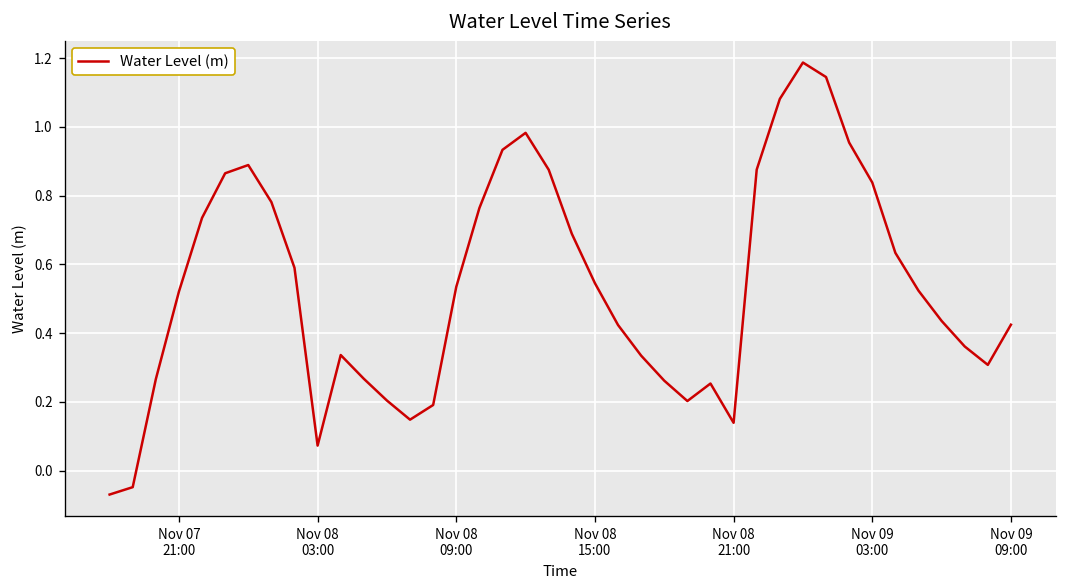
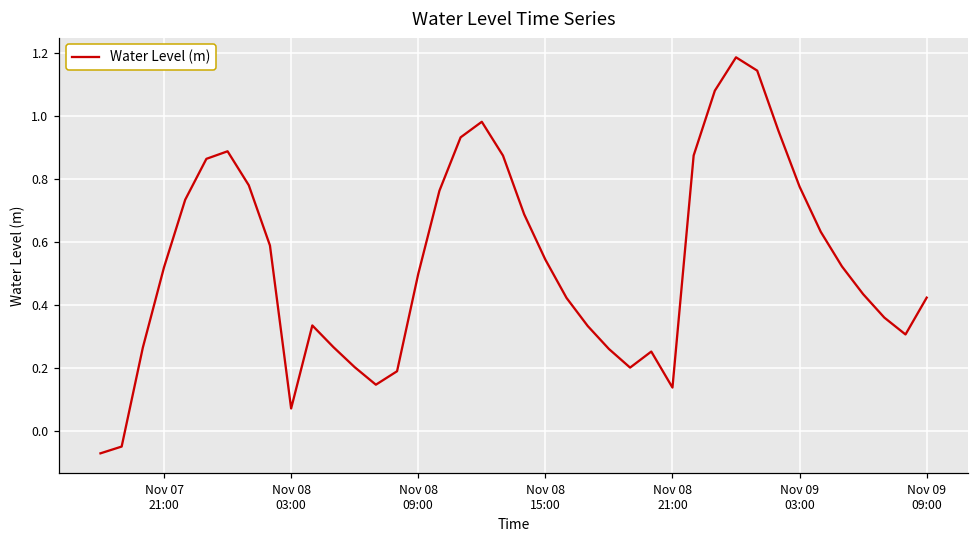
Nov 08 09:00: 0.53 -> 0.50
Nov 09 03:00: 0.84 -> 0.78
